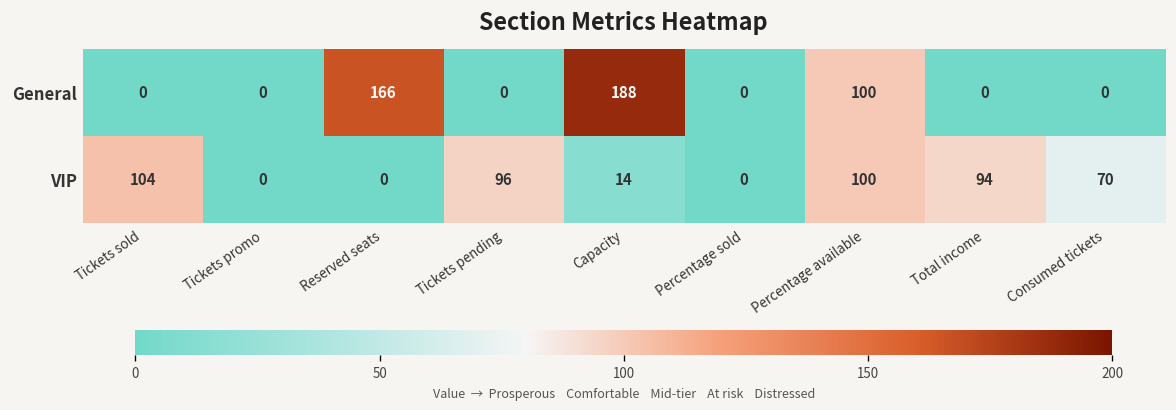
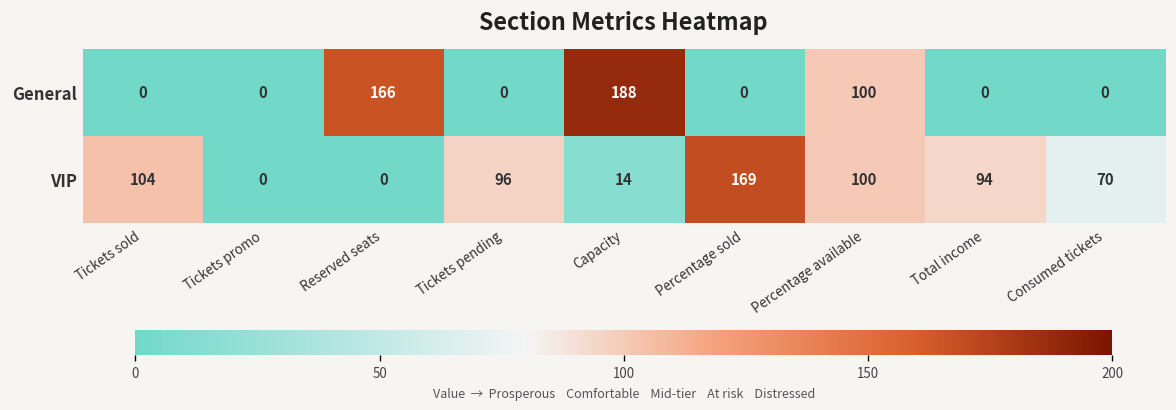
VIP, Percentage sold: 0 -> 169
